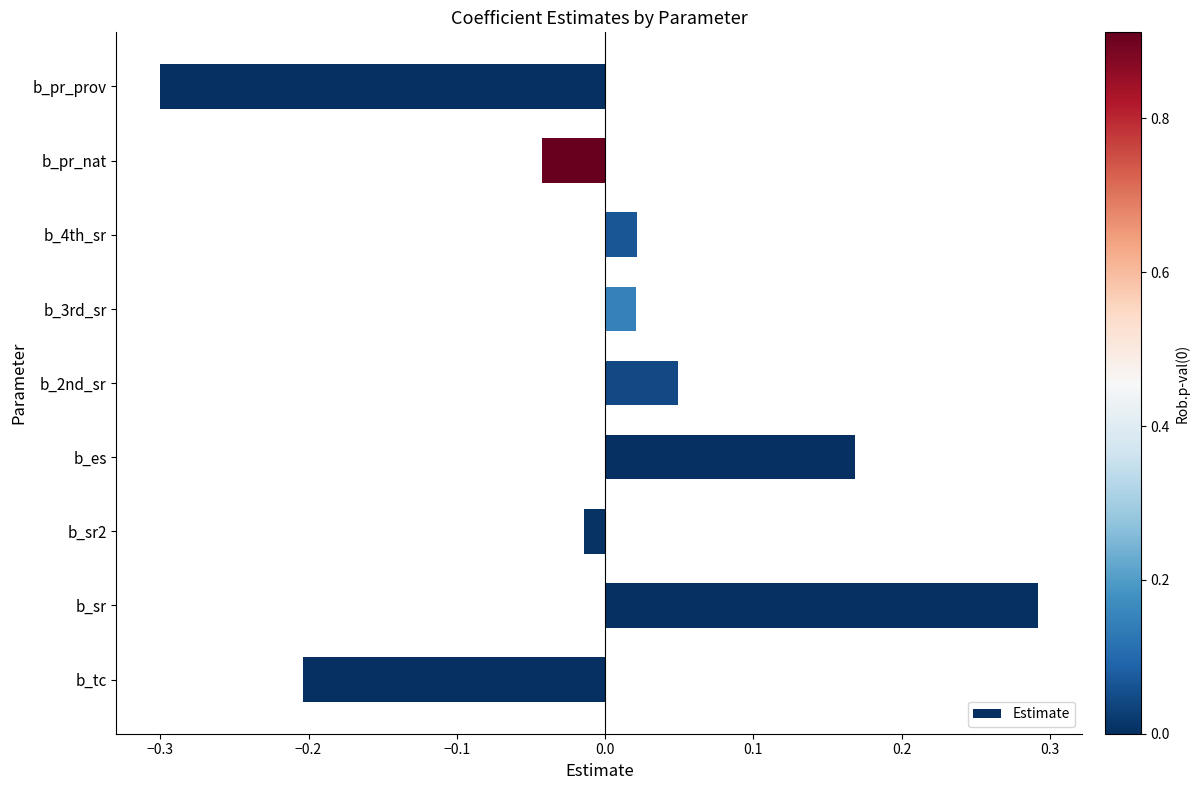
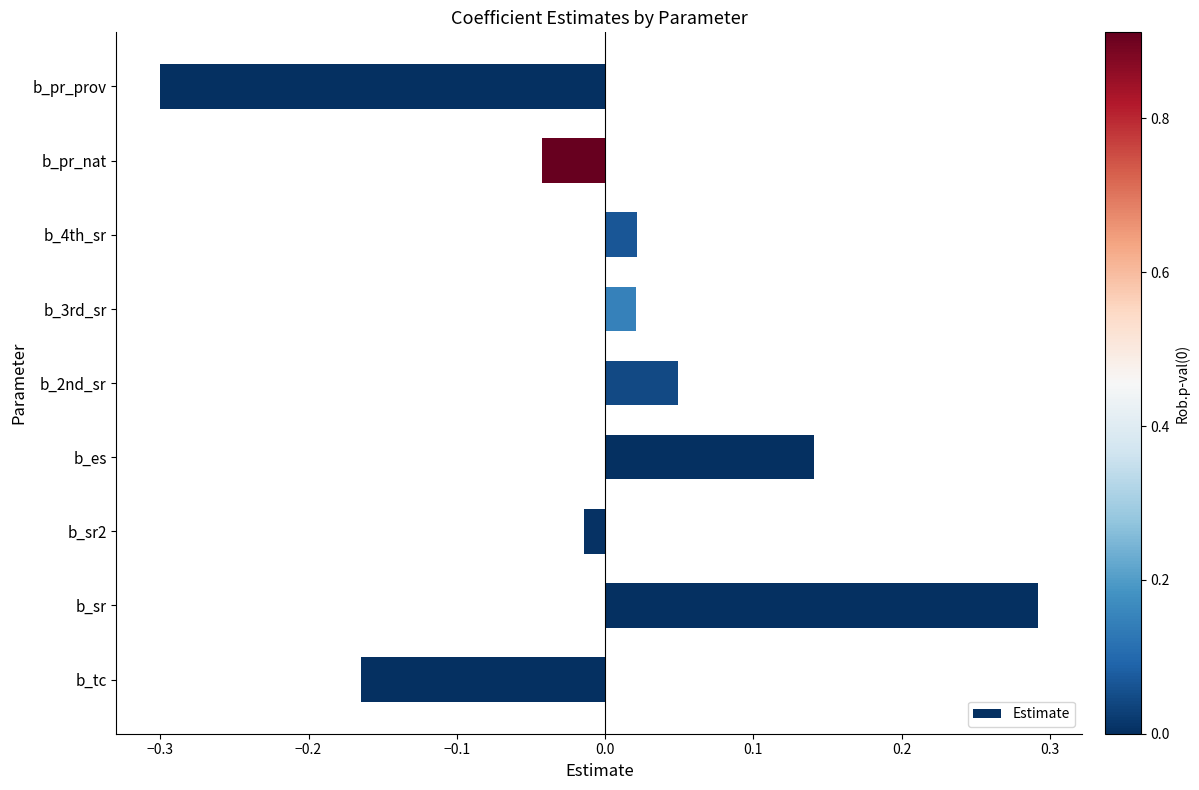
b_es: 0.168 -> 0.141
b_tc: -0.204 -> -0.165
